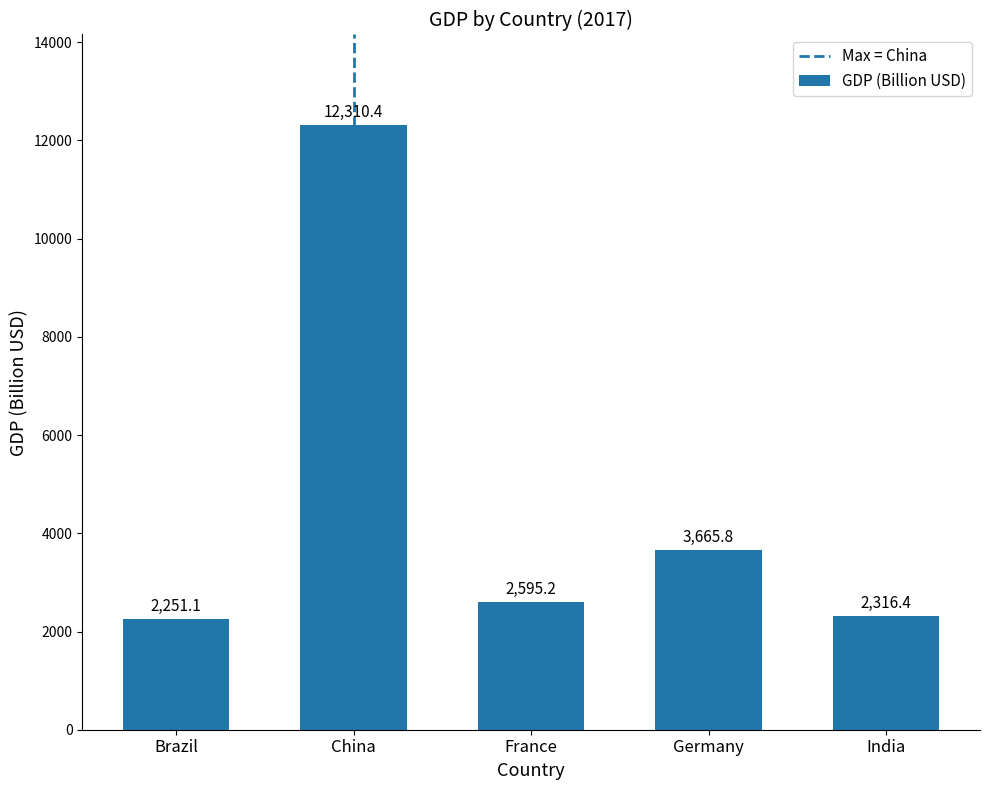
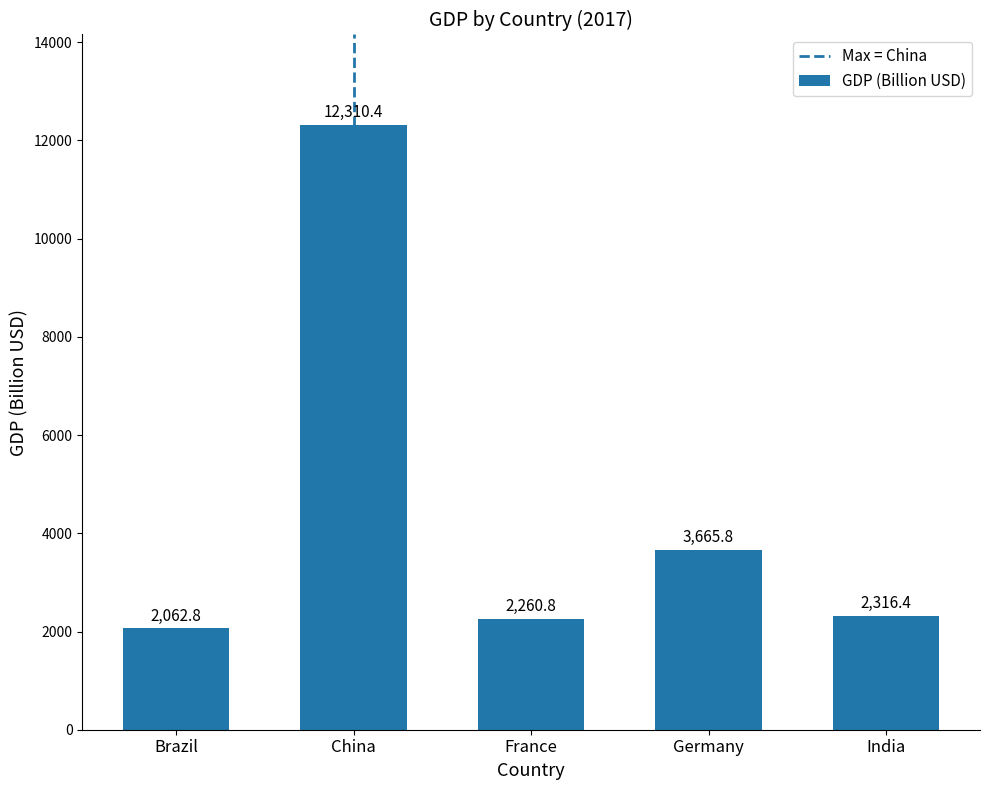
Brazil: 2,251.1 -> 2,062.8
France: 2,595.2 -> 2,260.8
